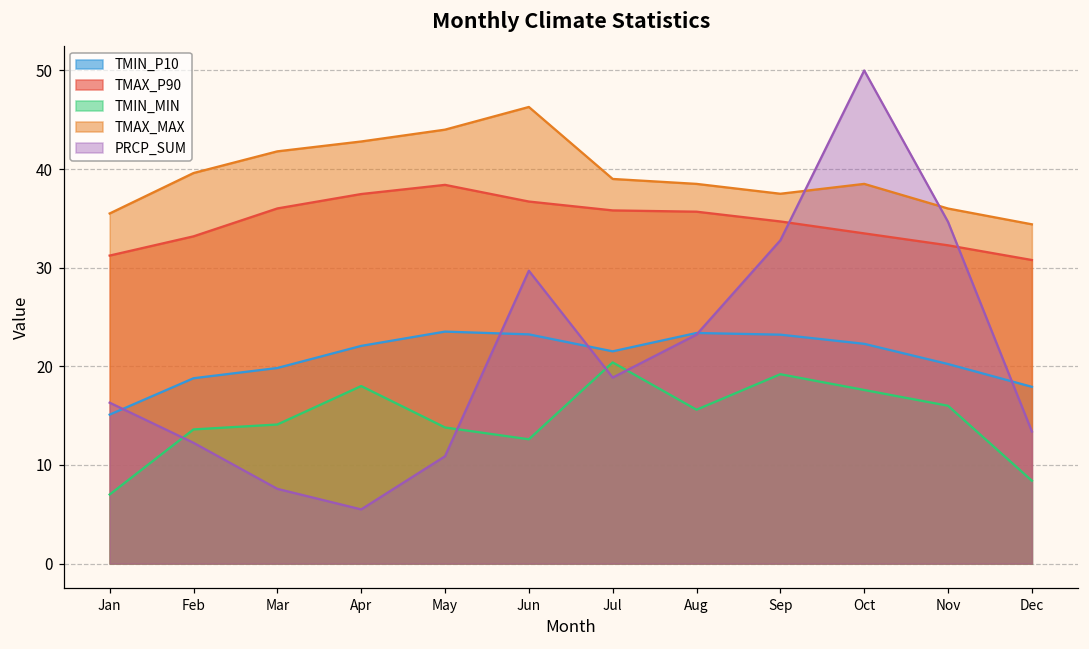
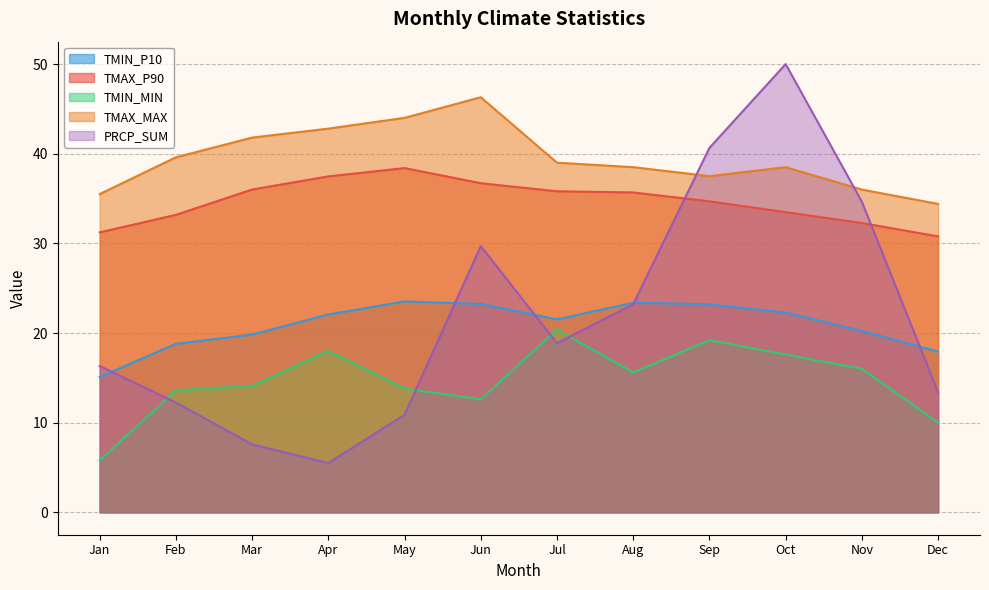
TMIN_MIN, Jan: 7 -> 6
PRCP_SUM, Sep: 33 -> 41
TMIN_MIN, Dec: 8 -> 10
